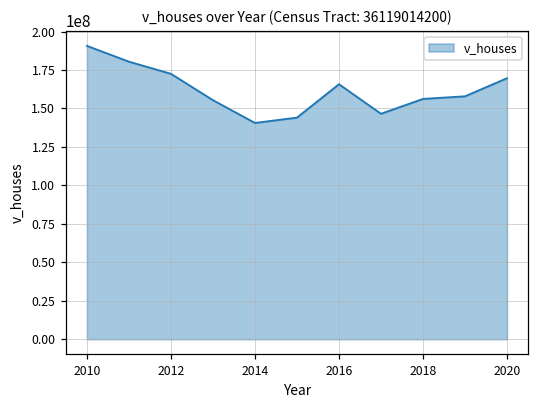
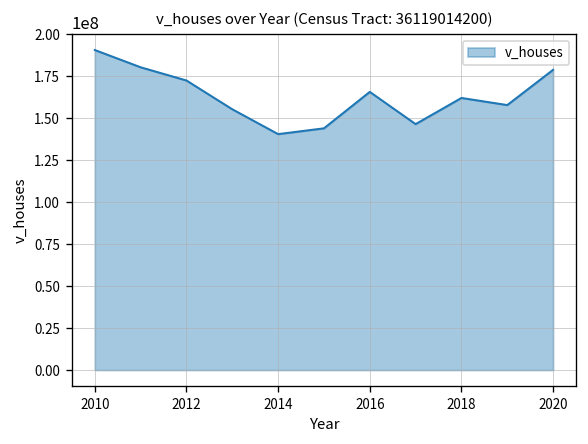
2018: 156000000 -> 162000000
2020: 170000000 -> 179000000
